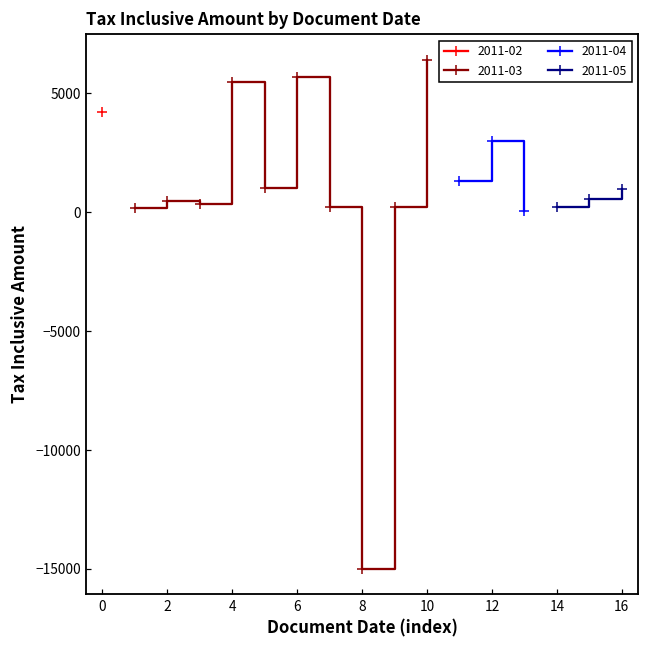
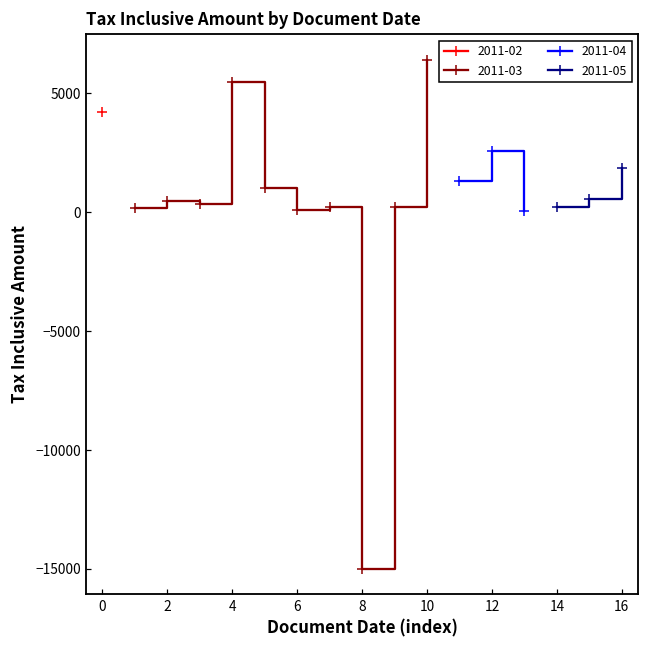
2011-03, 6: 5700 -> 100
2011-04, 12: 3000 -> 2600
2011-05, 16: 1000 -> 1900
